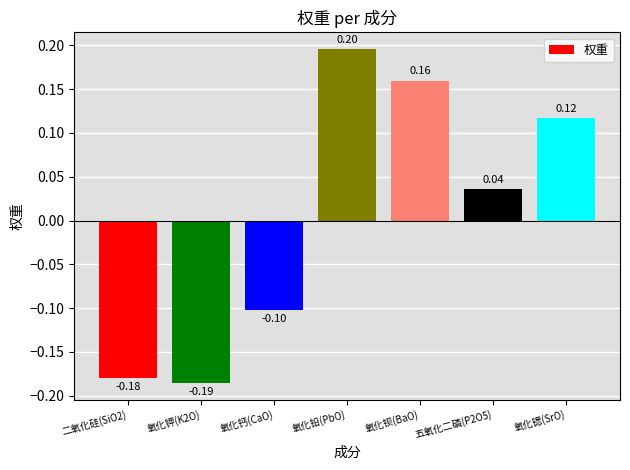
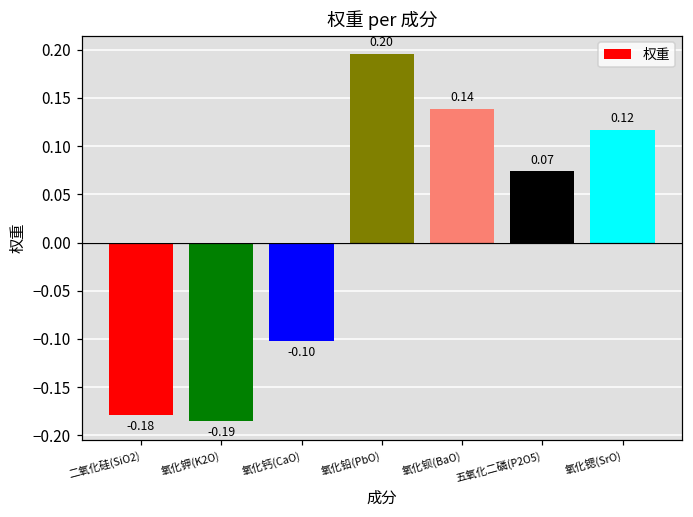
氧化钡(BaO): 0.16 -> 0.14
五氧化二磷(P2O5): 0.04 -> 0.07
